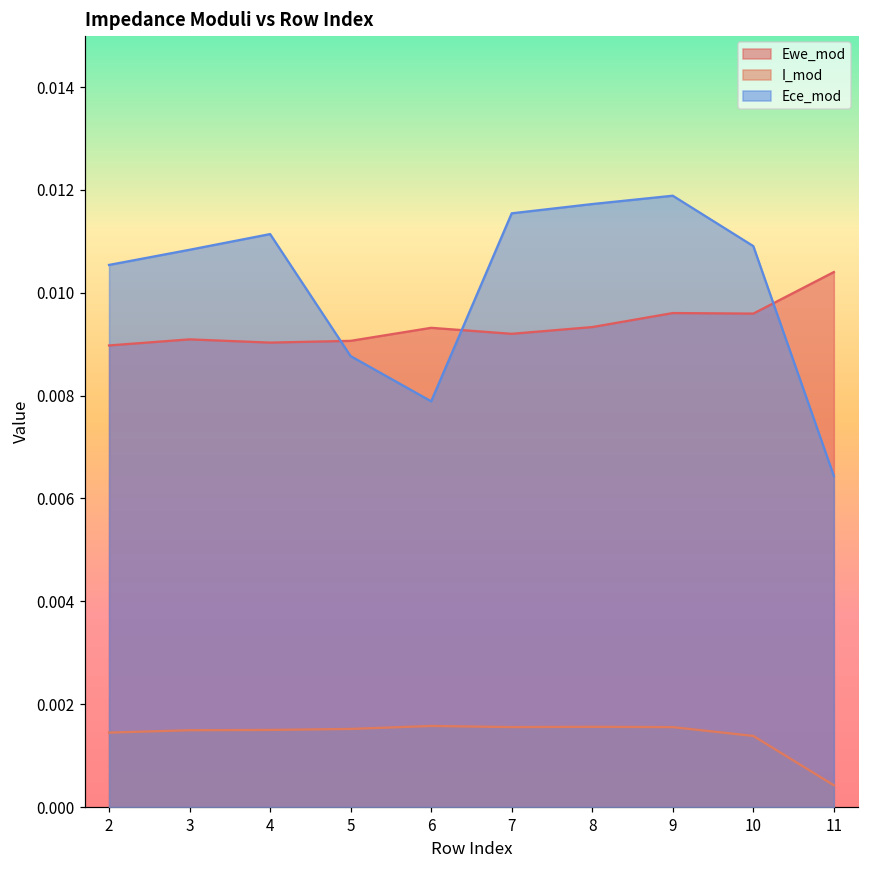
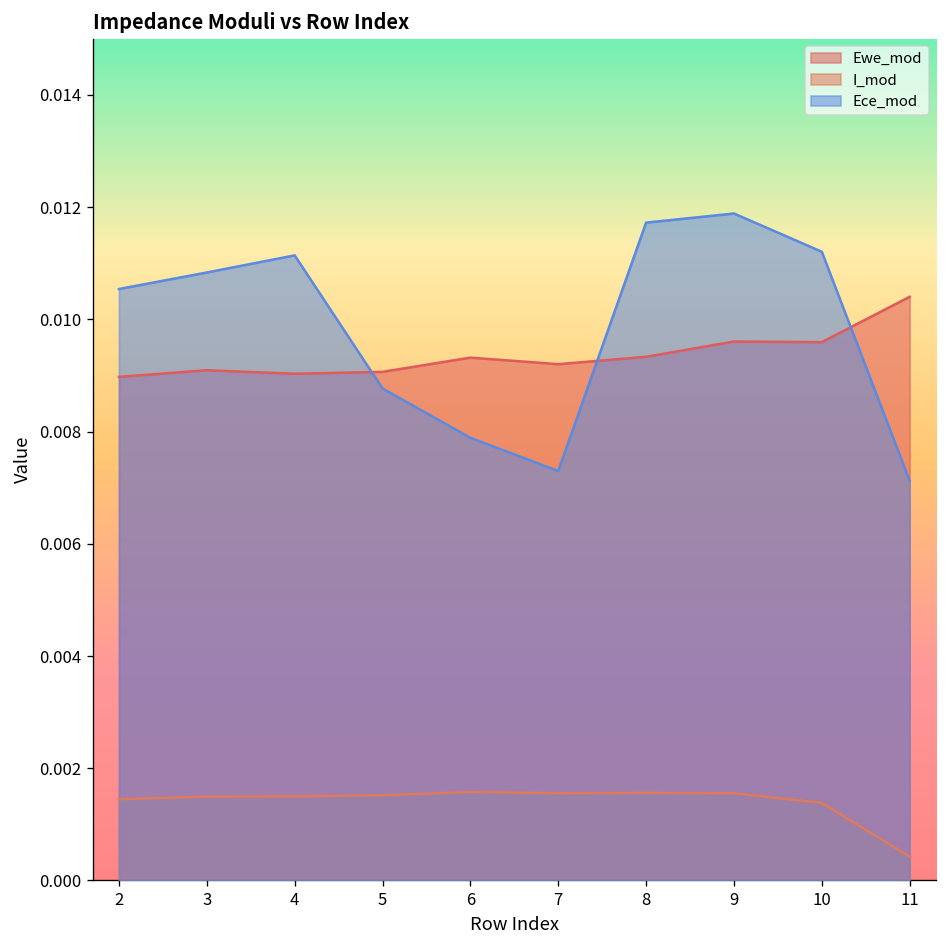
Ece_mod, 7: 0.0115 -> 0.0073
Ece_mod, 10: 0.0109 -> 0.0112
Ece_mod, 11: 0.0064 -> 0.0071
